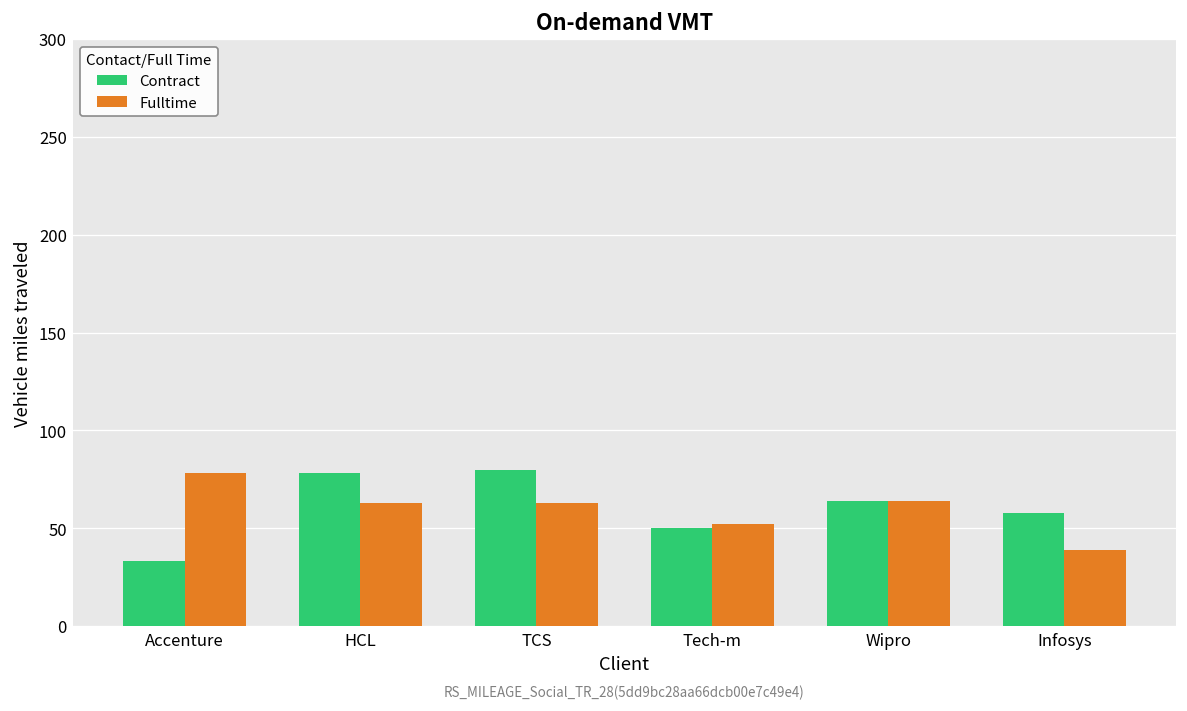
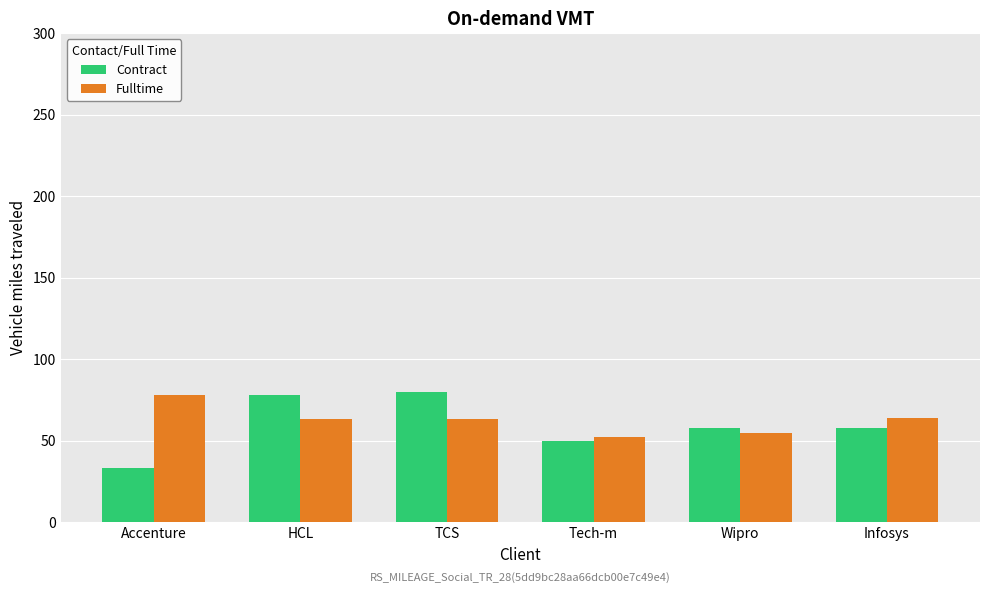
Contract, Wipro: 64 -> 58
Fulltime, Wipro: 64 -> 55
Fulltime, Infosys: 39 -> 64
